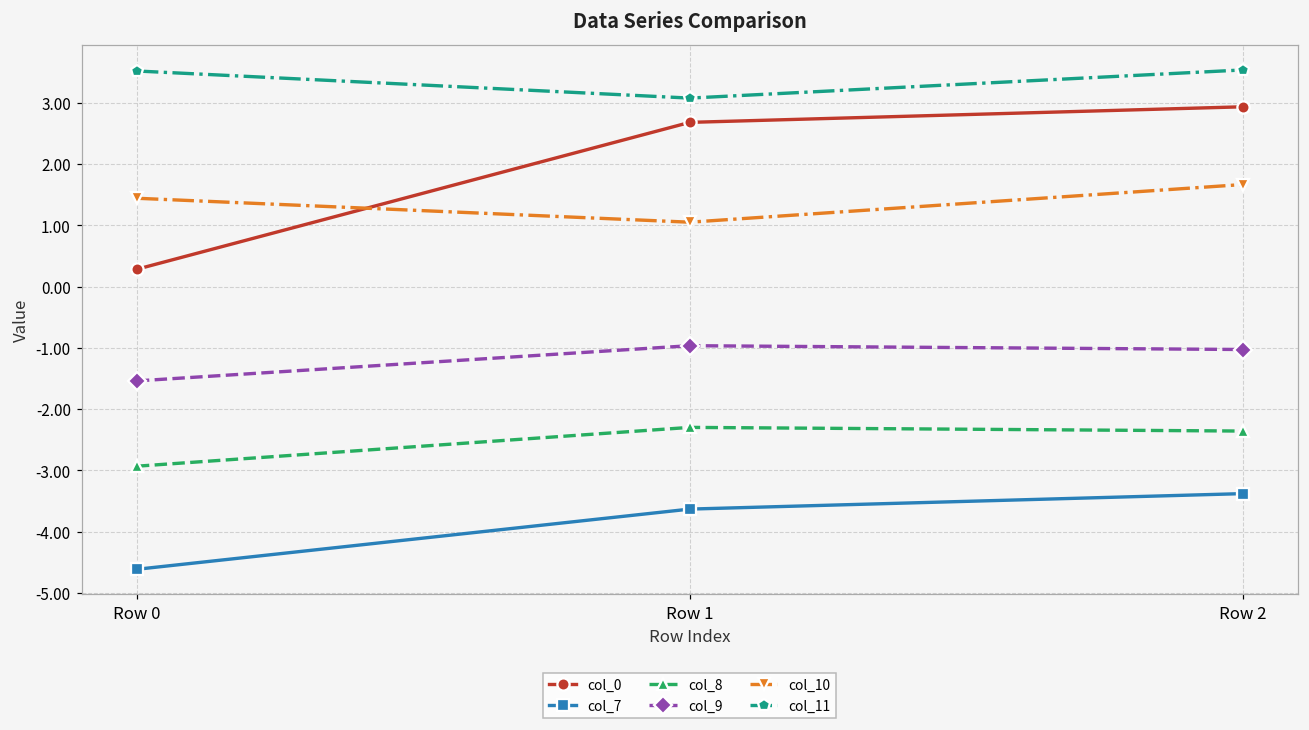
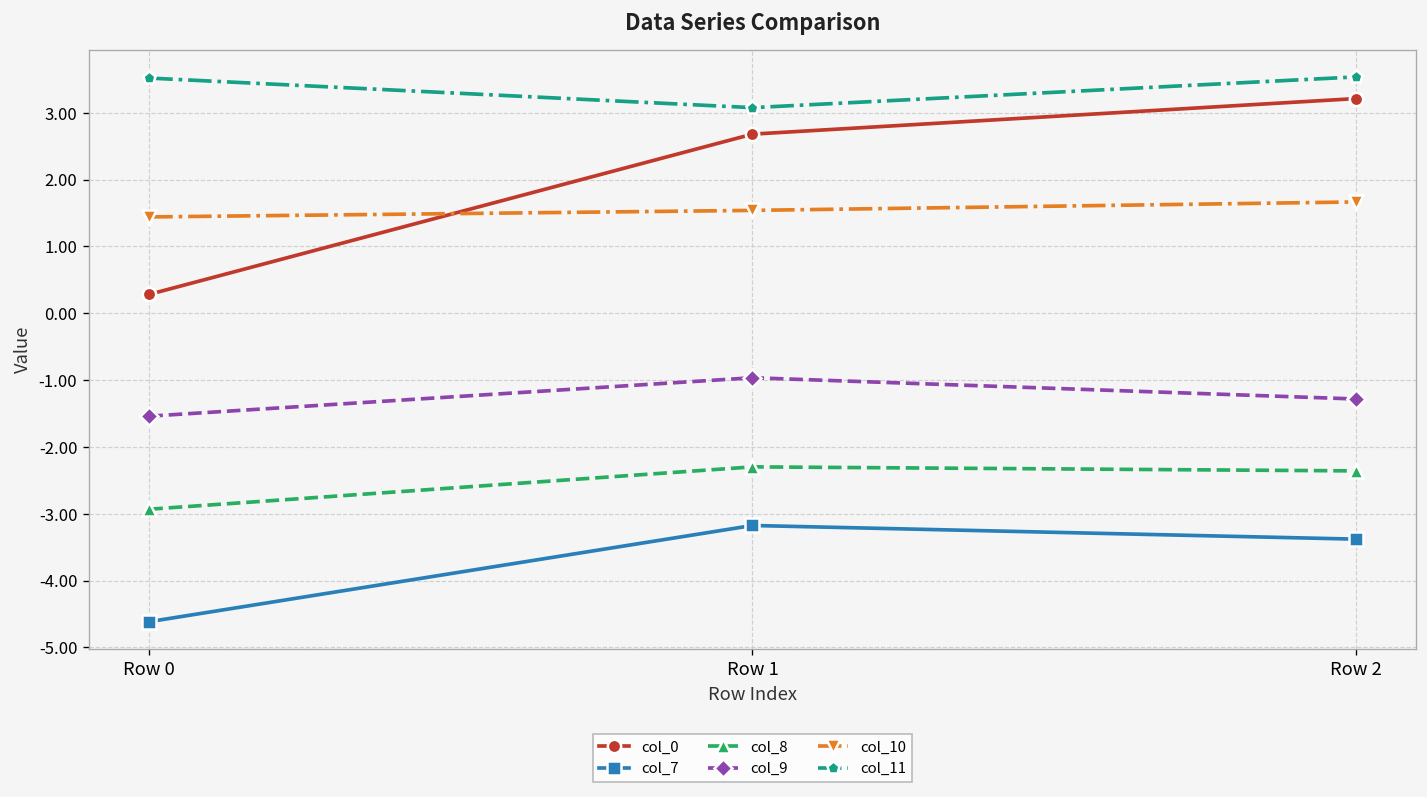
col_7, Row 1: -3.6 -> -3.2
col_10, Row 1: 1.1 -> 1.5
col_0, Row 2: 2.9 -> 3.2
col_9, Row 2: -1.0 -> -1.3
